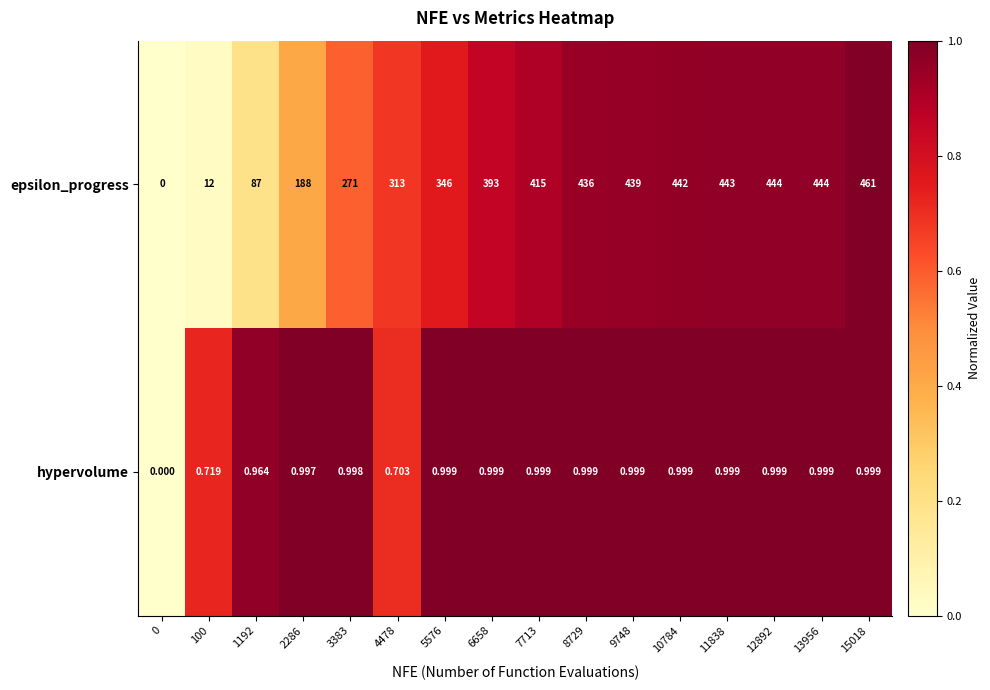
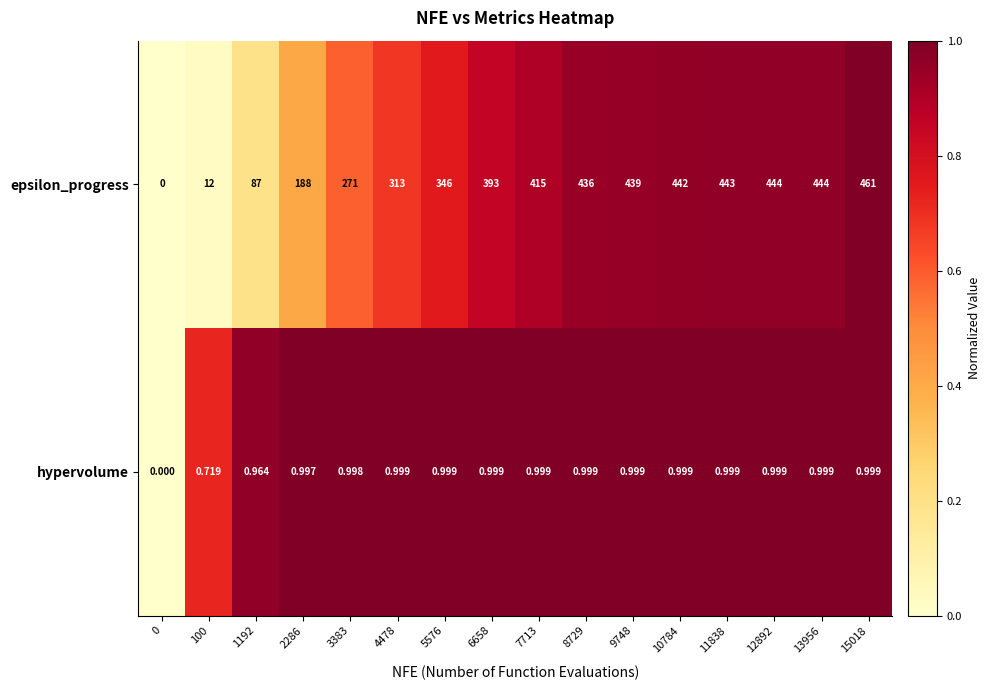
hypervolume, 4478: 0.703 -> 0.999
